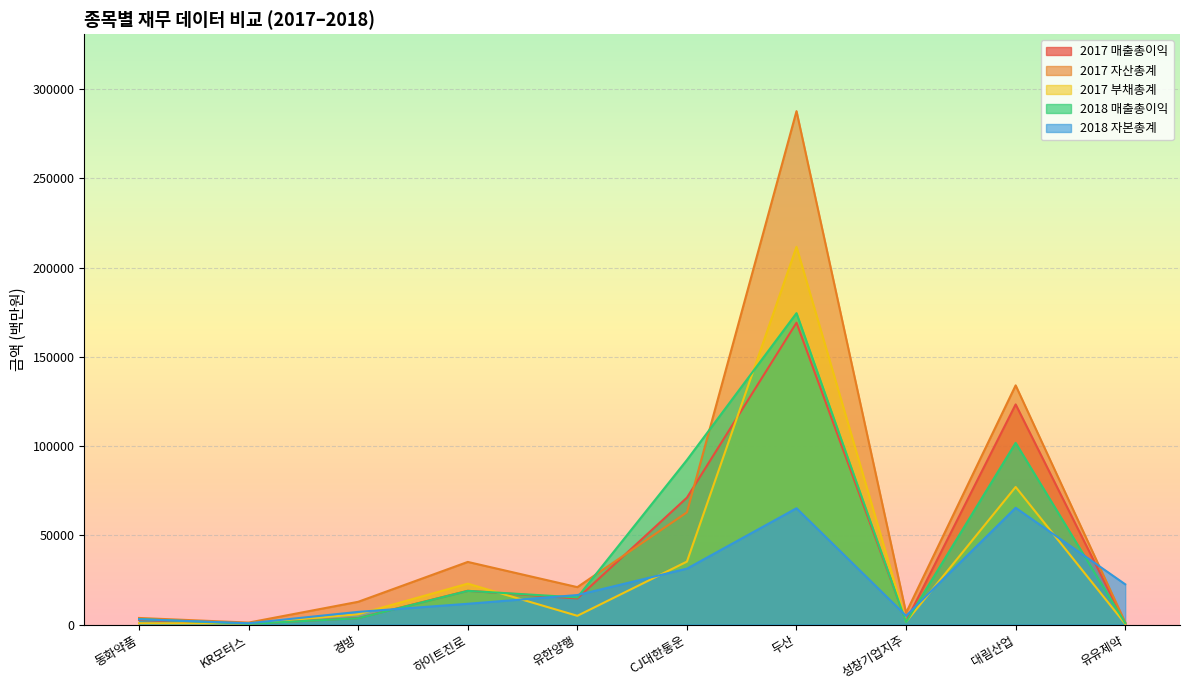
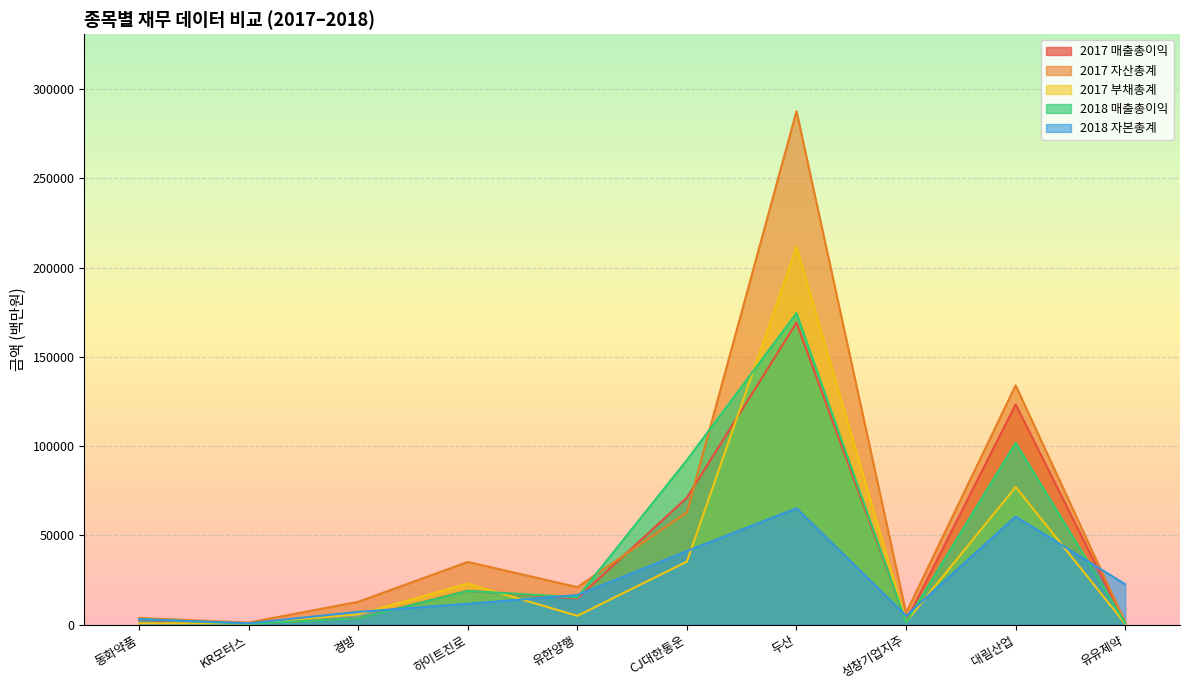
2018 자본총계, CJ대한통운: 31000 -> 41000
2018 자본총계, 대림산업: 65000 -> 61000
